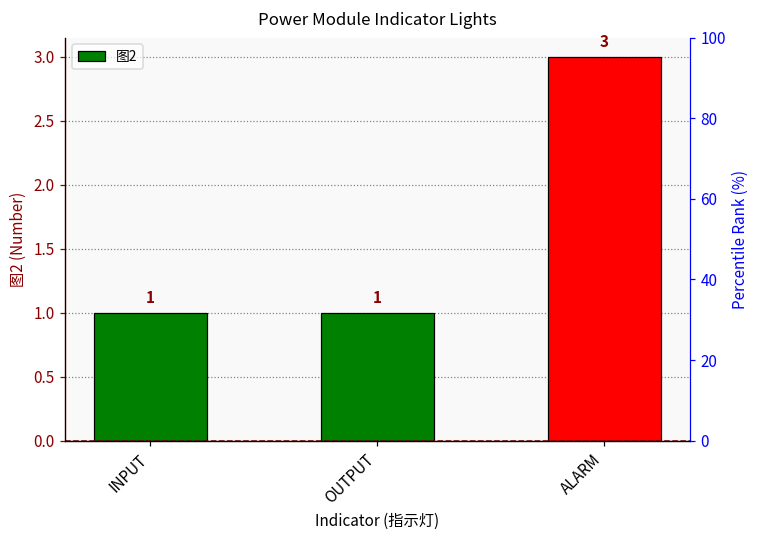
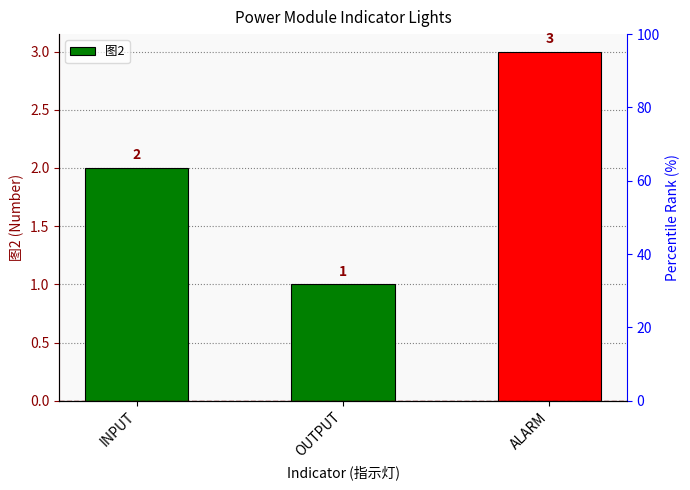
INPUT: 1 -> 2
